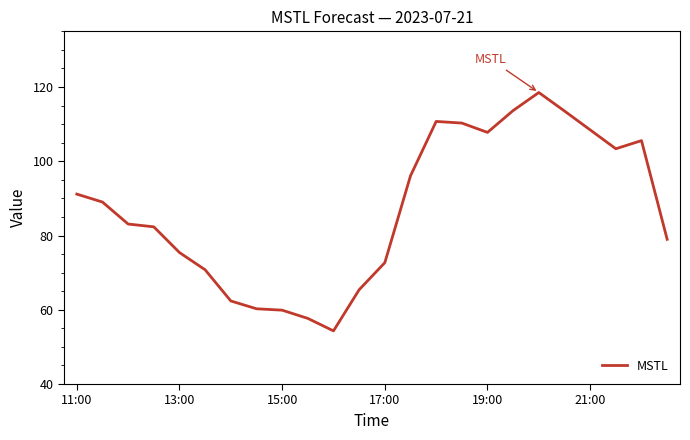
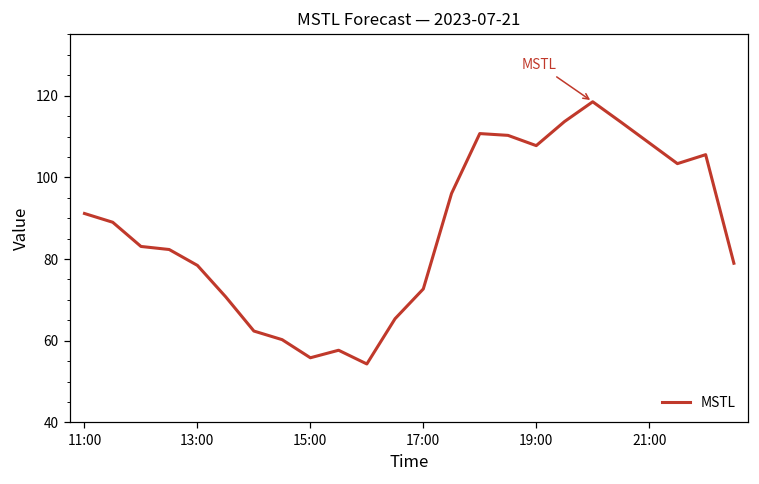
13:00: 75 -> 78
15:00: 60 -> 56
